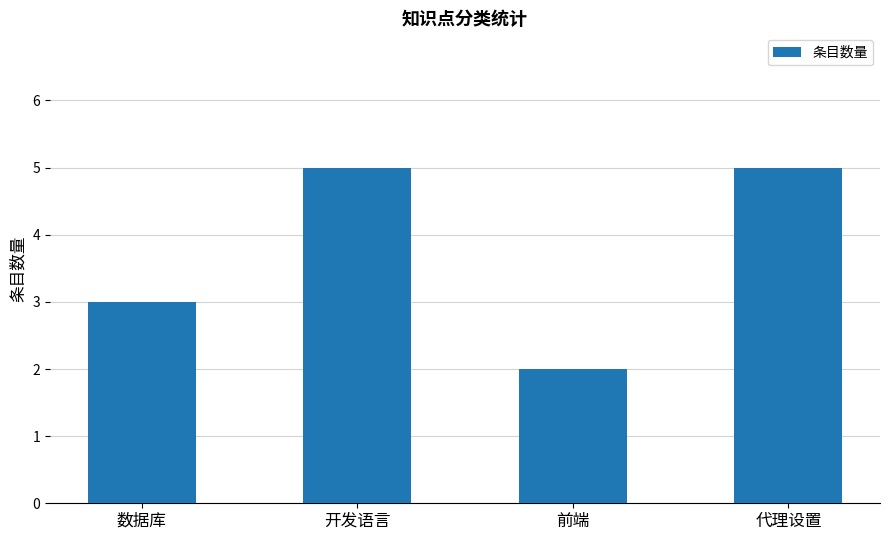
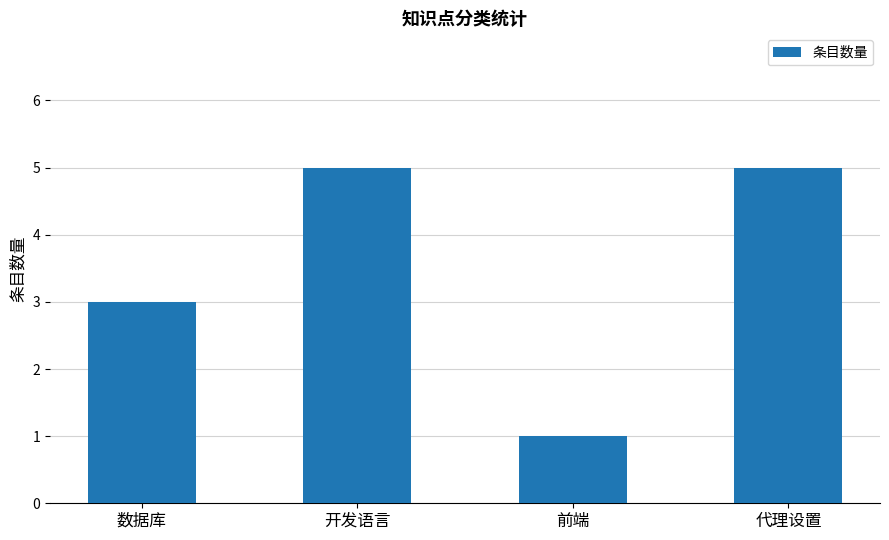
前端: 2 -> 1
